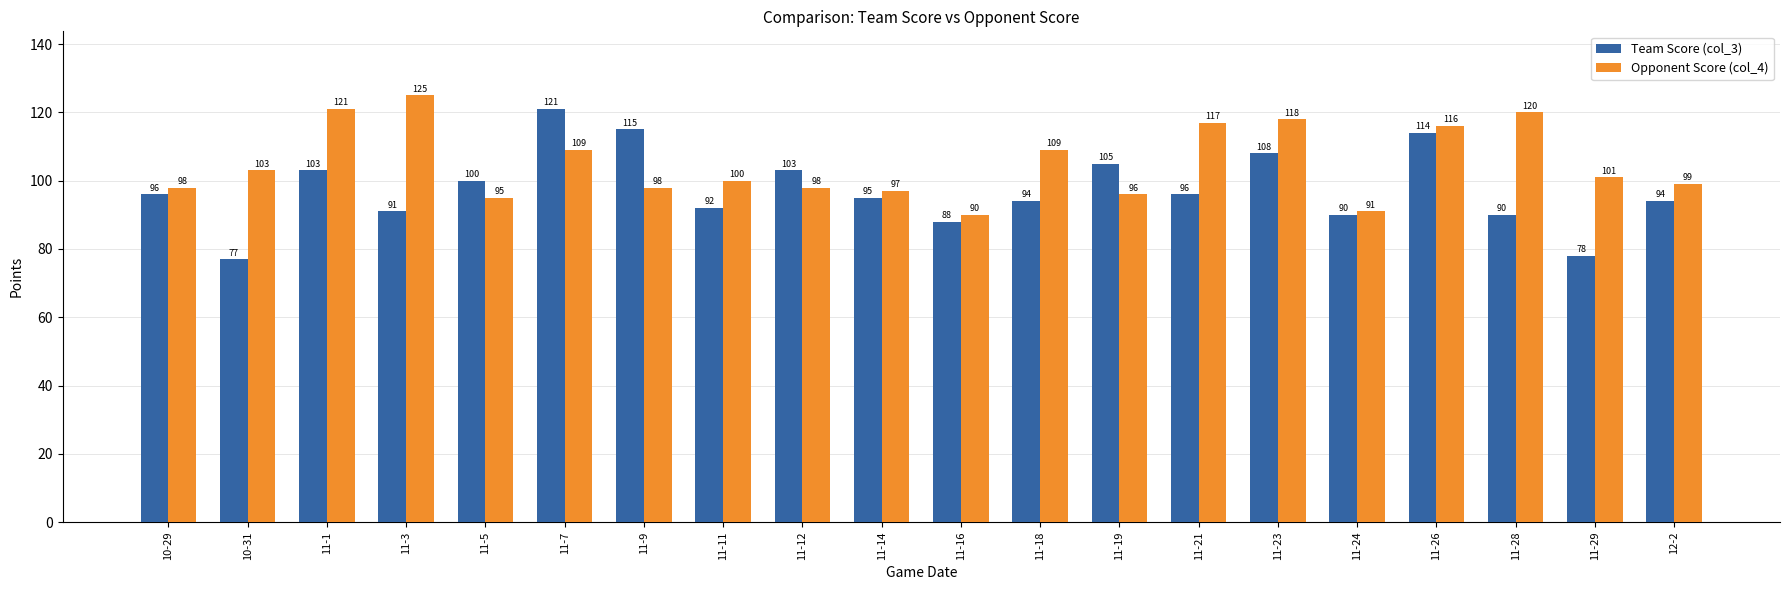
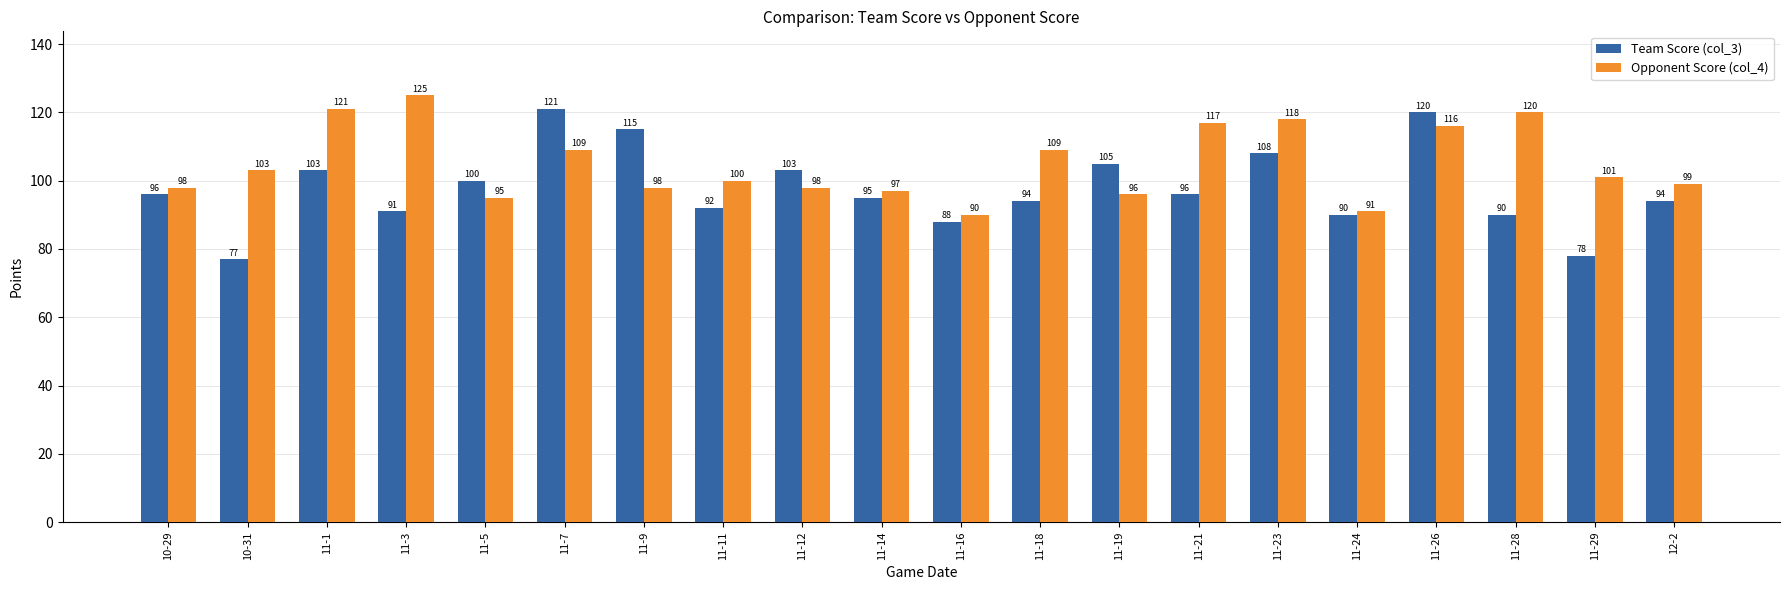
Team Score (col_3), 11-26: 114 -> 120
